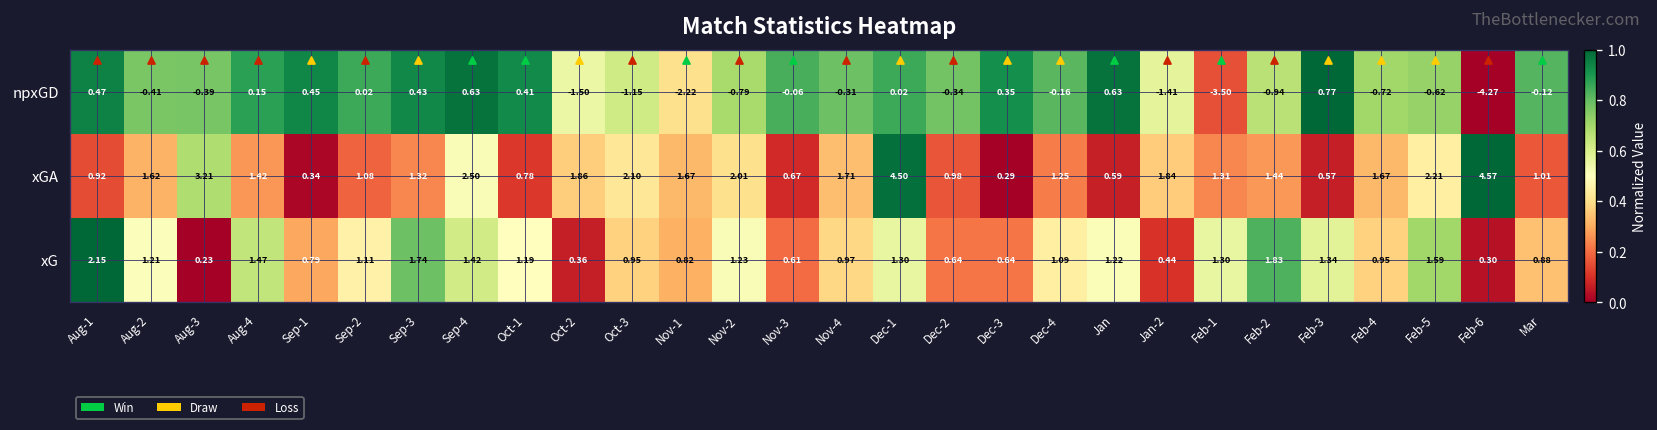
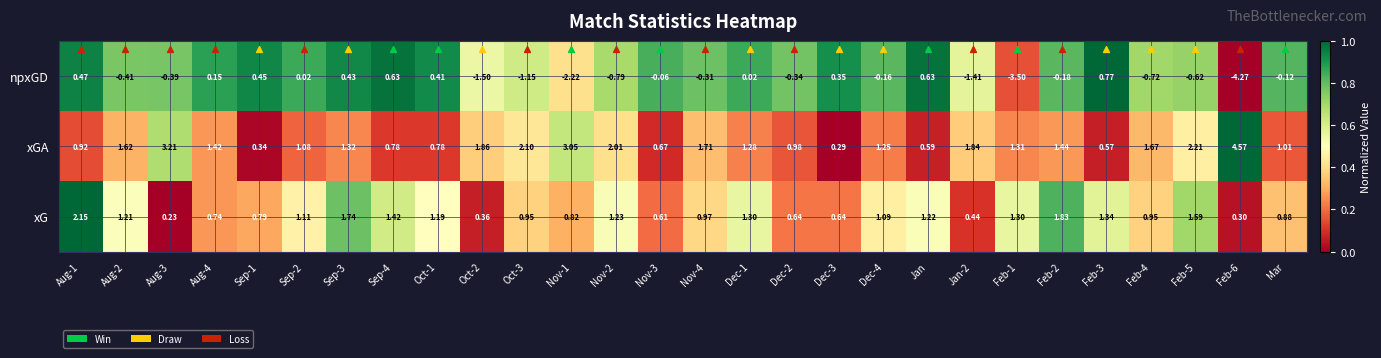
npxGD, Feb-2: -0.94 -> -0.18
xGA, Sep-4: 2.50 -> 0.78
xGA, Nov-1: 1.67 -> 3.05
xGA, Dec-1: 4.50 -> 1.28
xG, Aug-4: 1.47 -> 0.74
